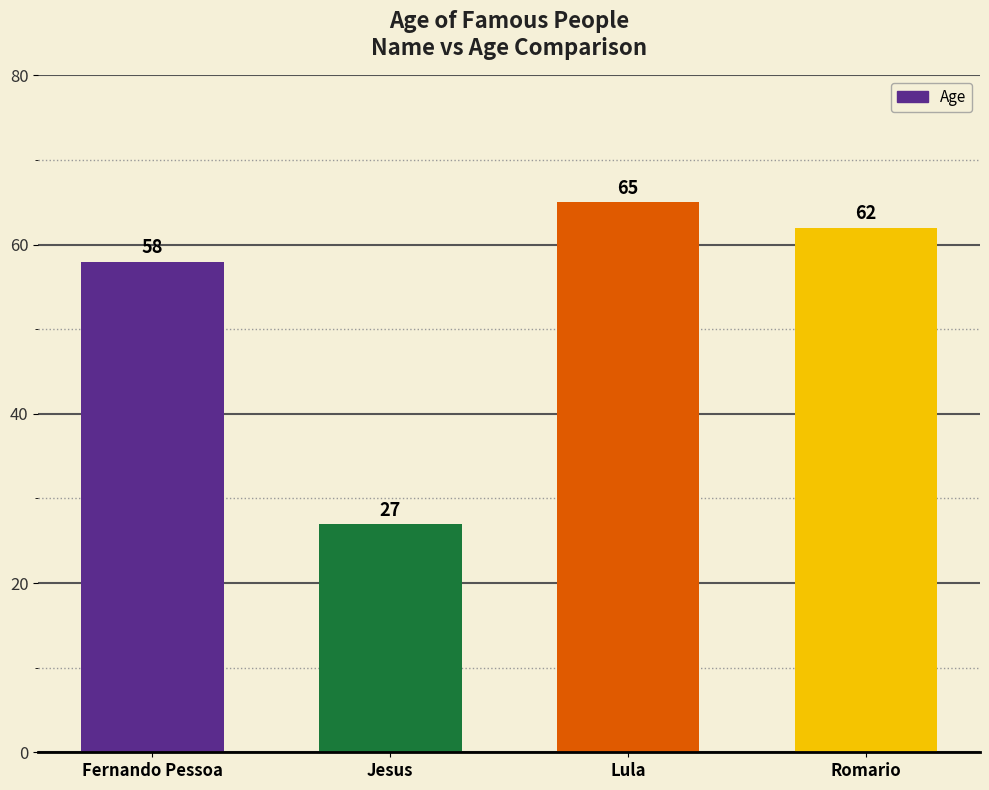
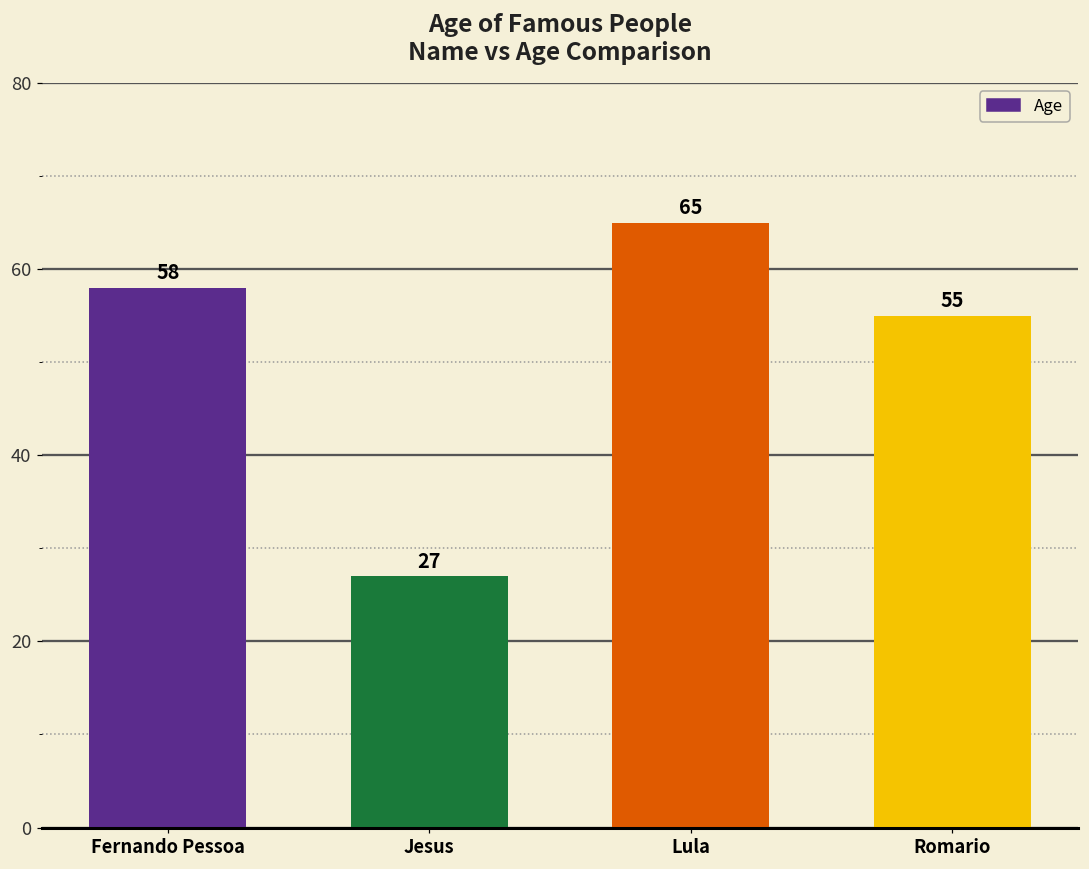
Romario: 62 -> 55
